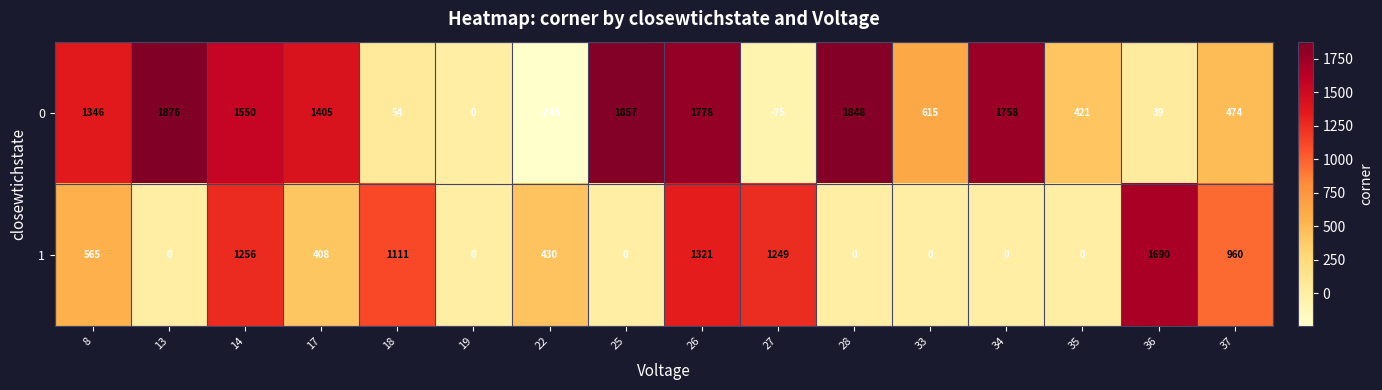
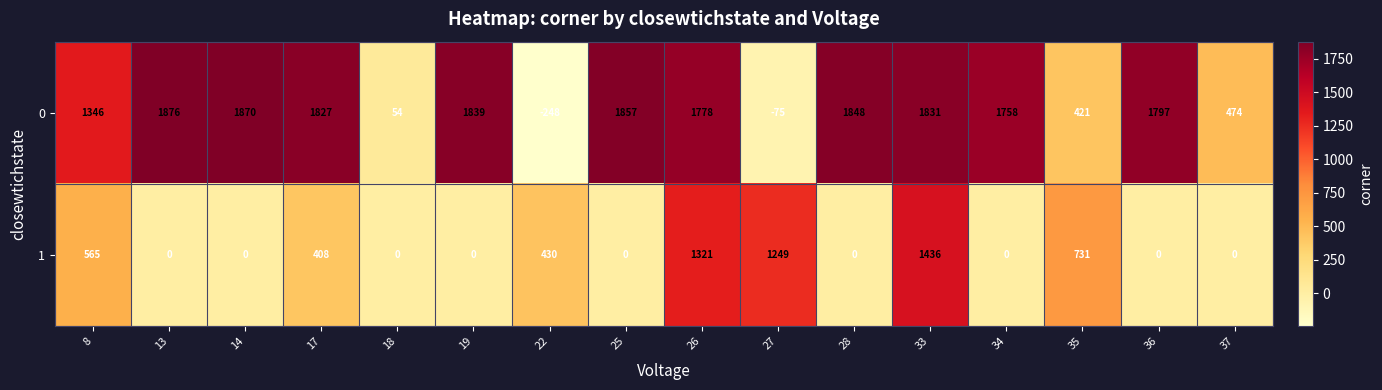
0, 14: 1550 -> 1870
0, 17: 1405 -> 1827
0, 19: 0 -> 1839
0, 33: 615 -> 1831
0, 36: 39 -> 1797
1, 14: 1256 -> 0
1, 18: 1111 -> 0
1, 33: 0 -> 1436
1, 35: 0 -> 731
1, 36: 1690 -> 0
1, 37: 960 -> 0
